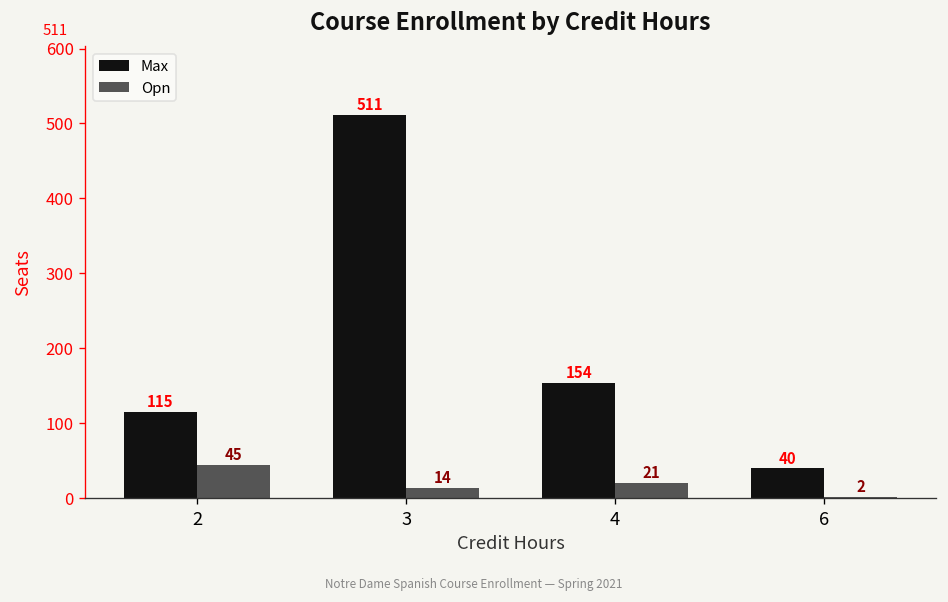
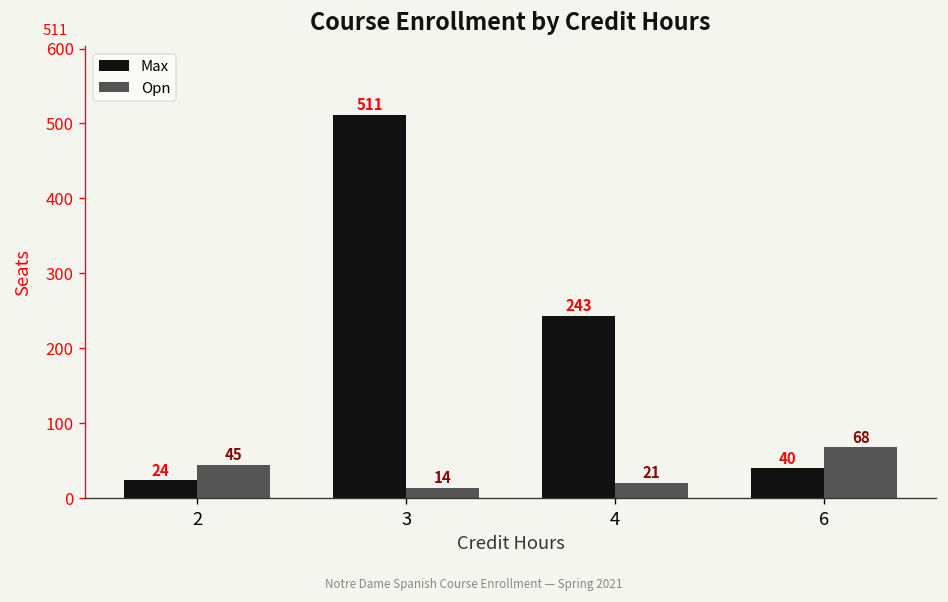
Max, 2: 115 -> 24
Max, 4: 154 -> 243
Opn, 6: 2 -> 68
